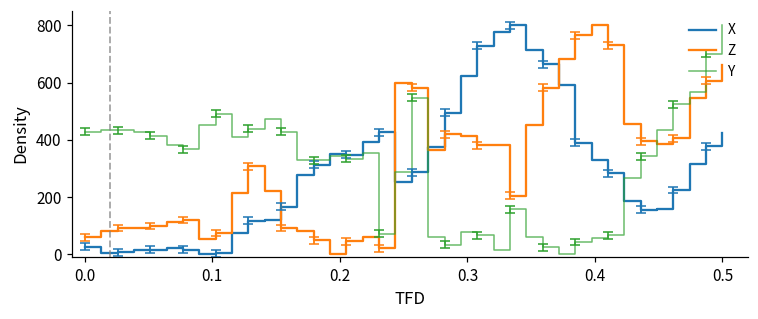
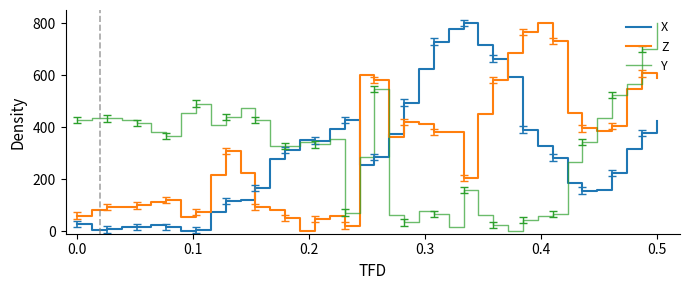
Z, 0.5: 660 -> 590
